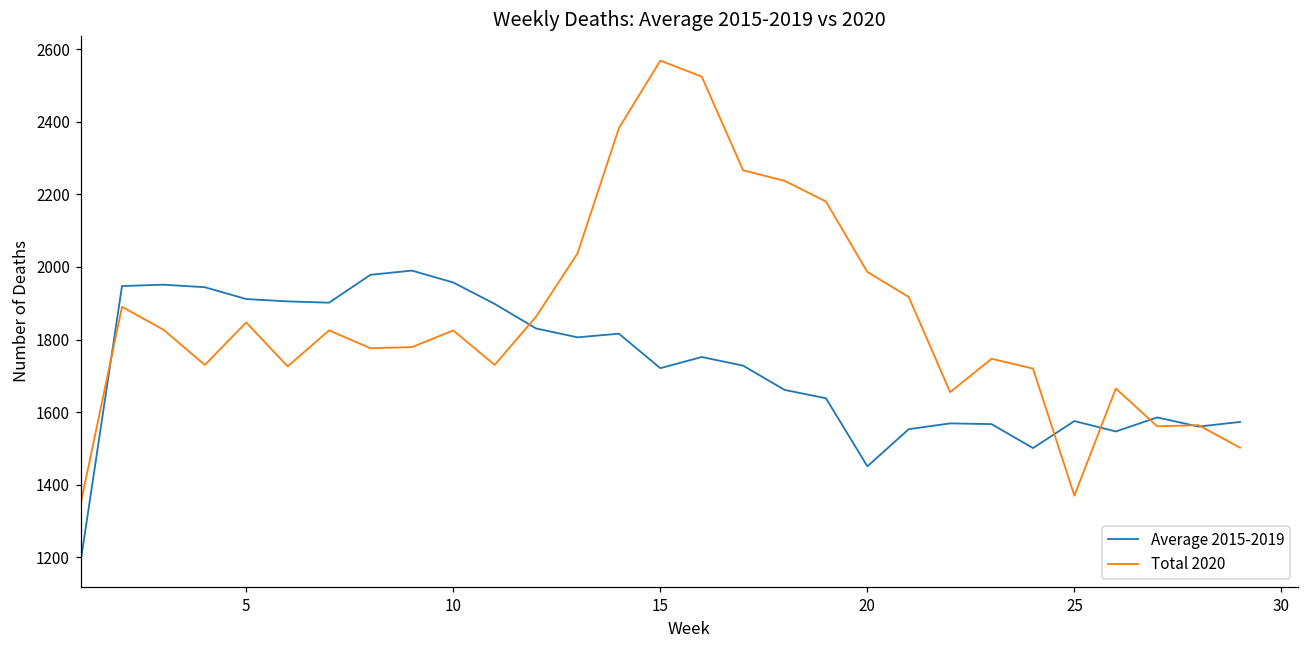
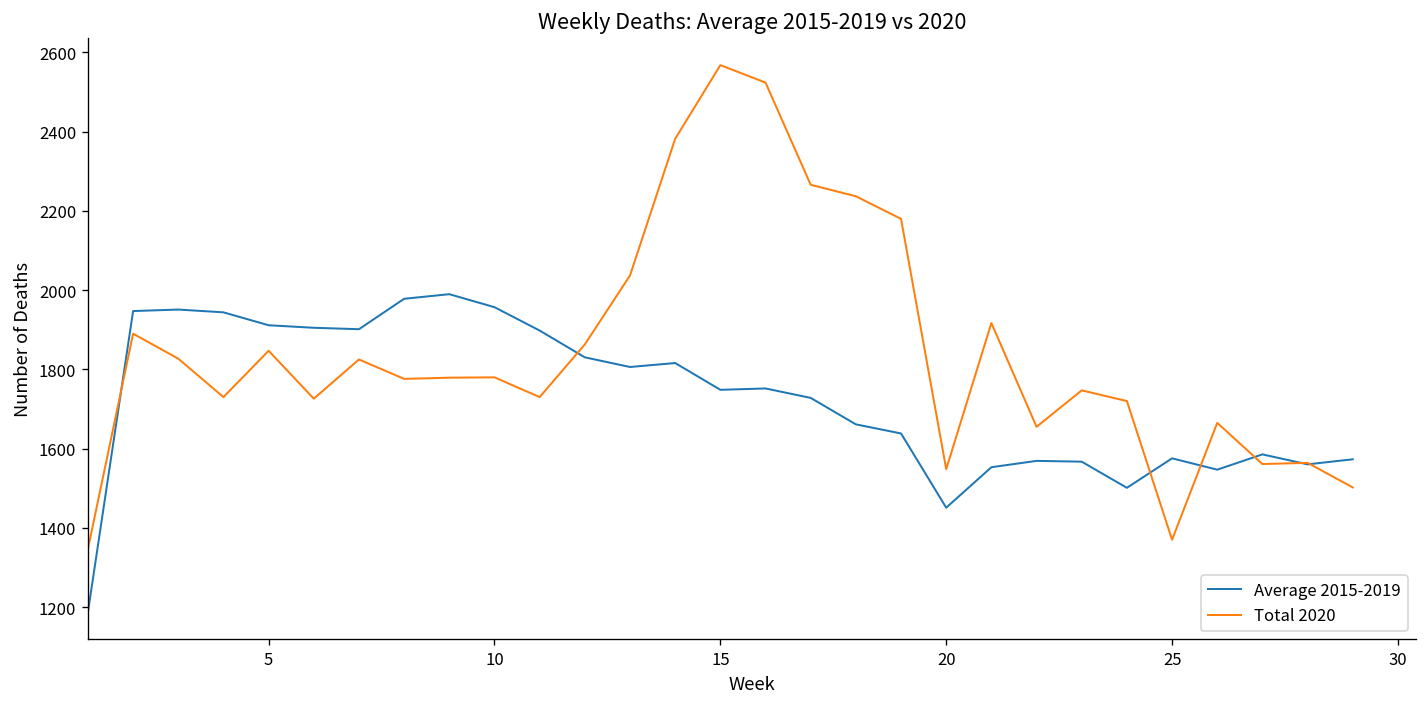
Total 2020, 10: 1830 -> 1780
Average 2015-2019, 15: 1720 -> 1750
Total 2020, 20: 1990 -> 1550
